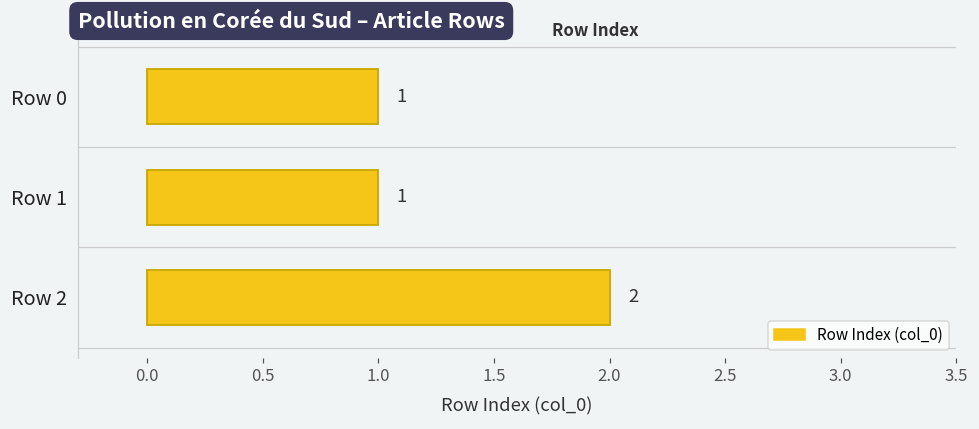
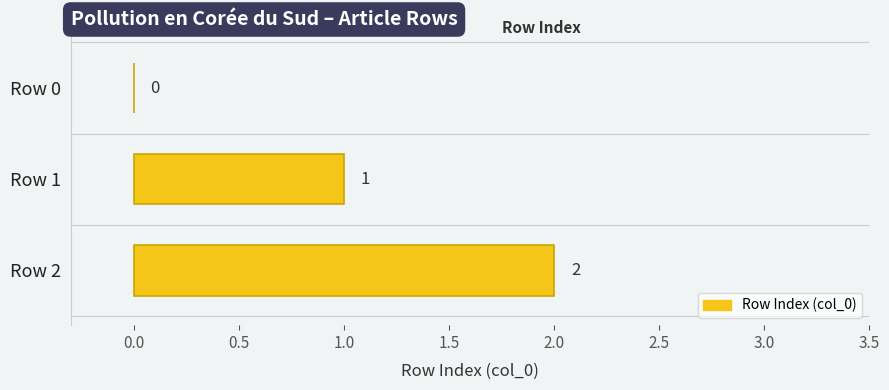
Row 0: 1 -> 0
